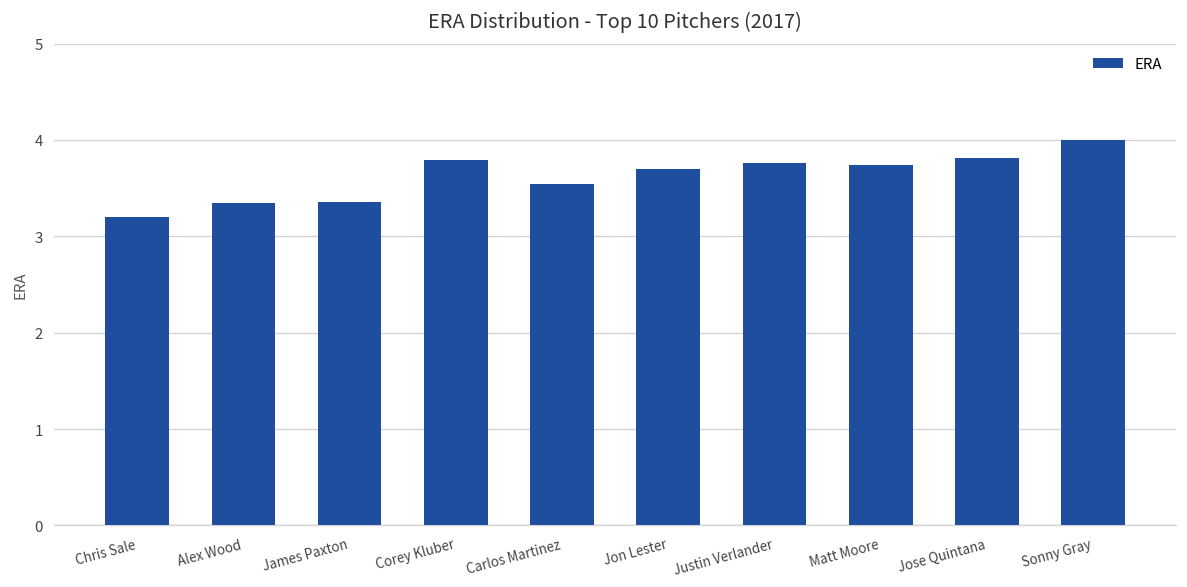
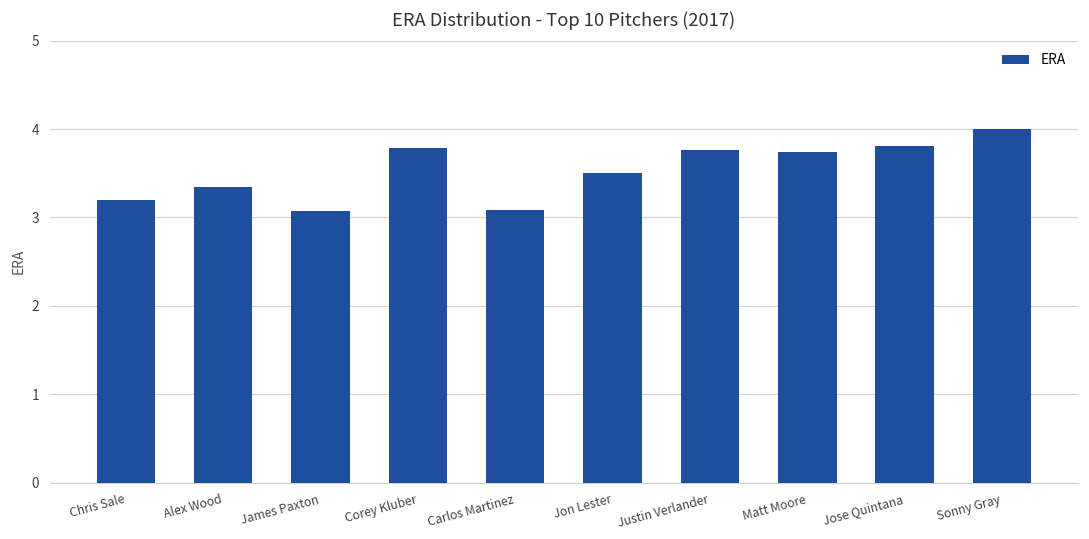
James Paxton: 3.4 -> 3.1
Carlos Martinez: 3.5 -> 3.1
Jon Lester: 3.7 -> 3.5
